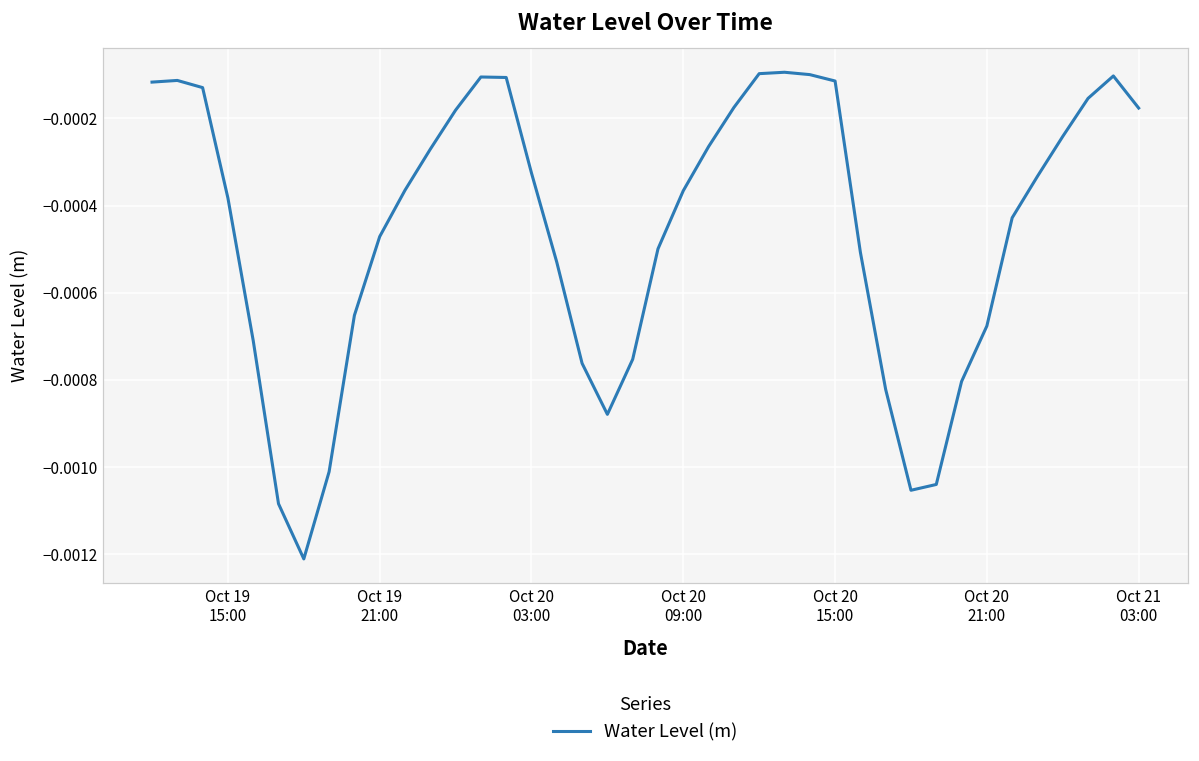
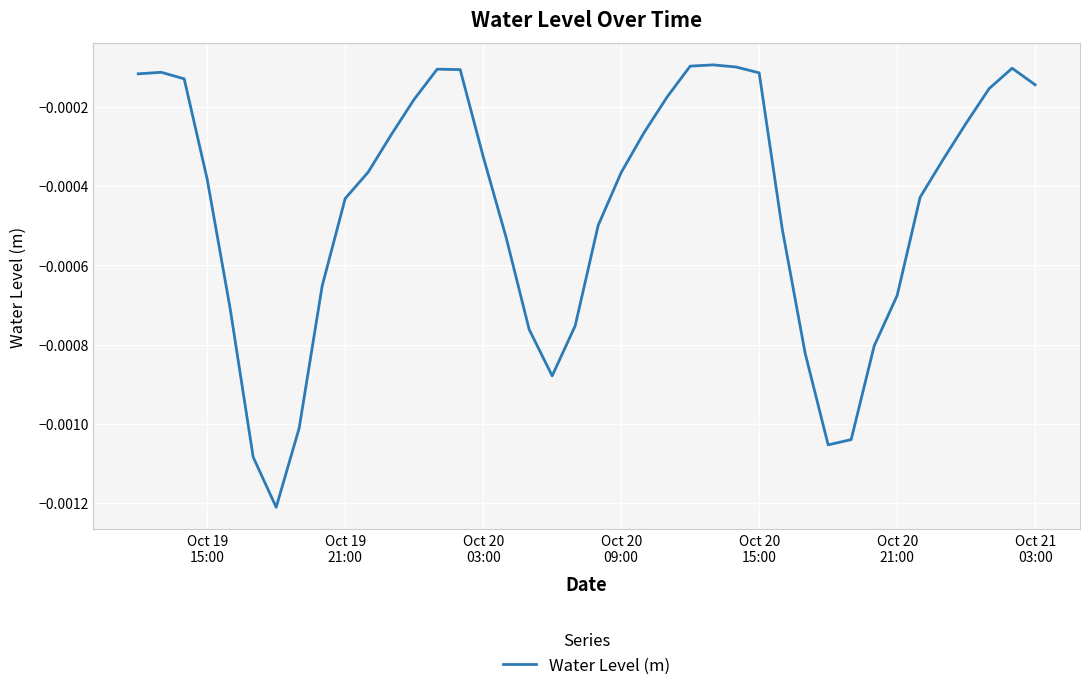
Oct 19 21:00: -0.00047 -> -0.00043
Oct 21 03:00: -0.00018 -> -0.00014
